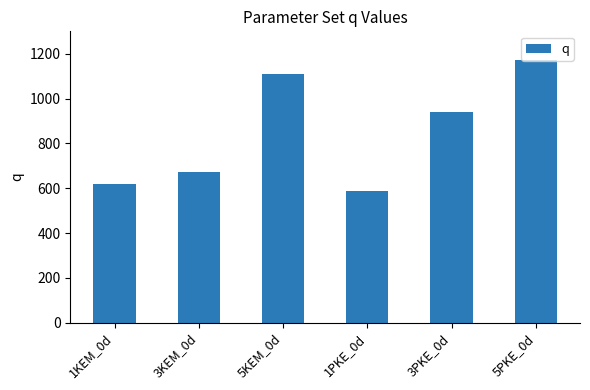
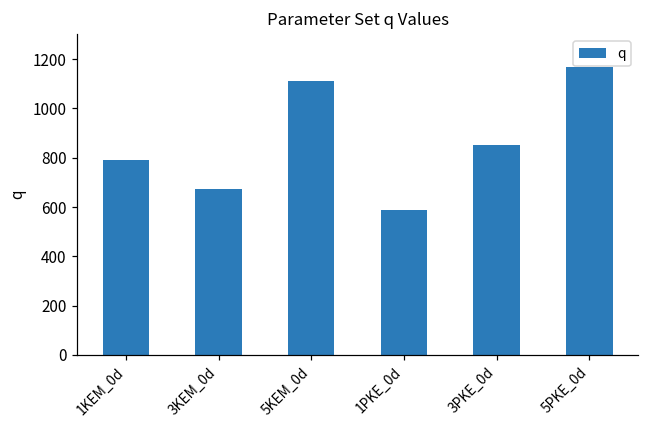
1KEM_0d: 620 -> 790
3PKE_0d: 940 -> 850
